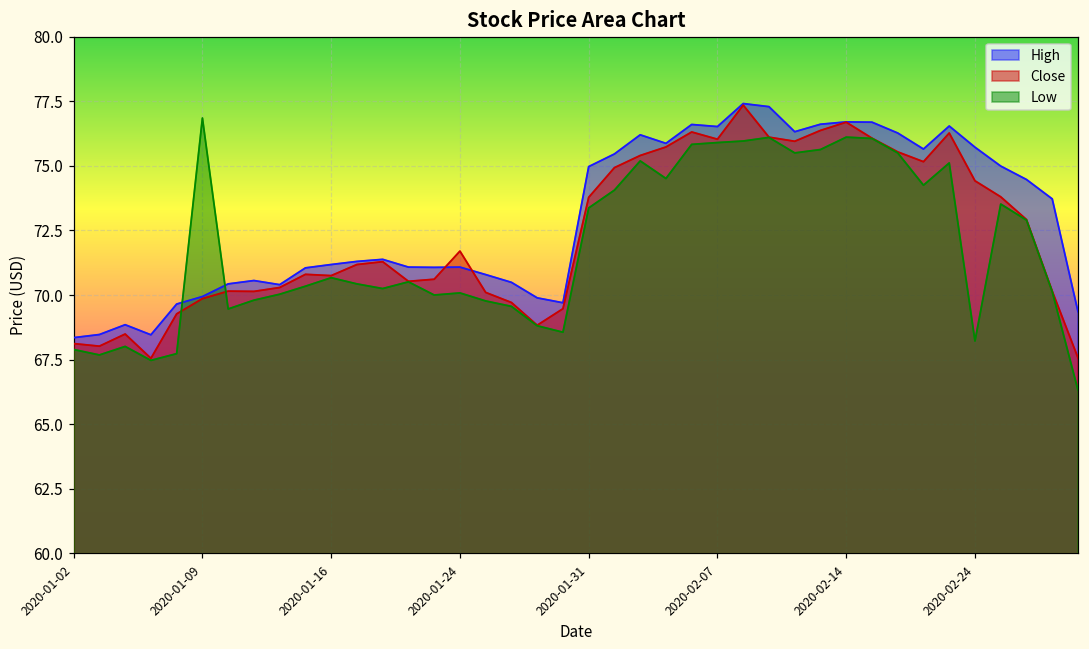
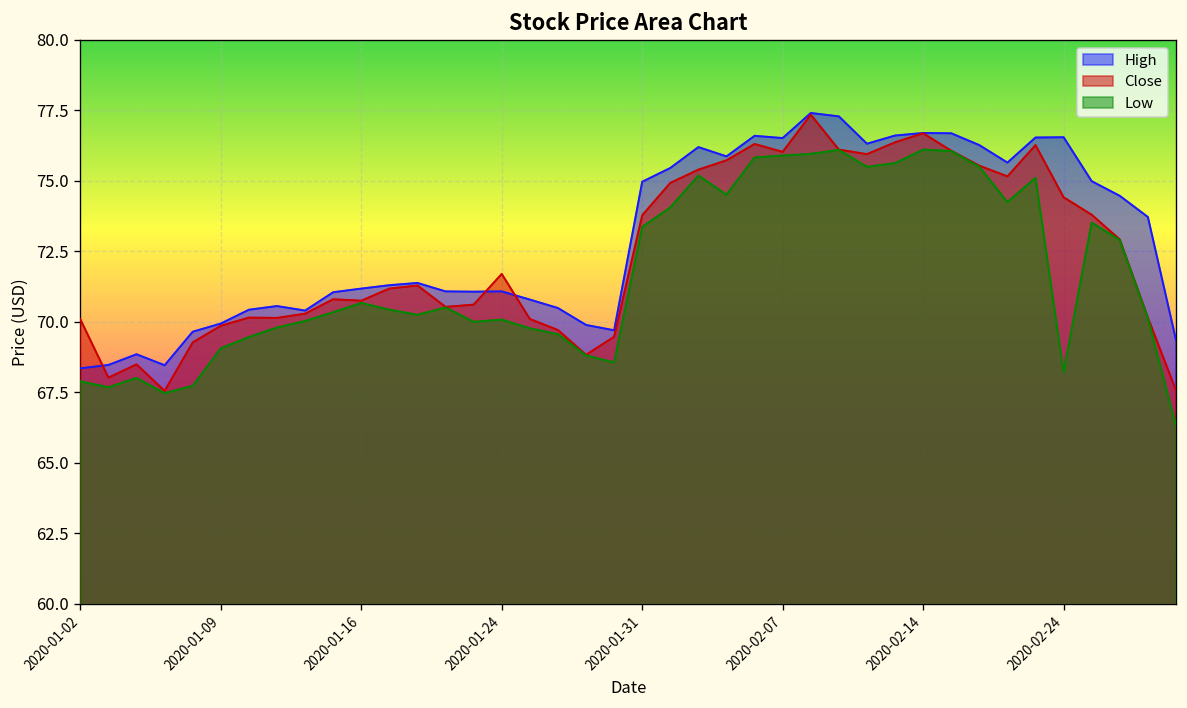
Close, 2020-01-02: 68.1 -> 70.1
Low, 2020-01-09: 76.9 -> 69.1
High, 2020-02-24: 75.7 -> 76.6
